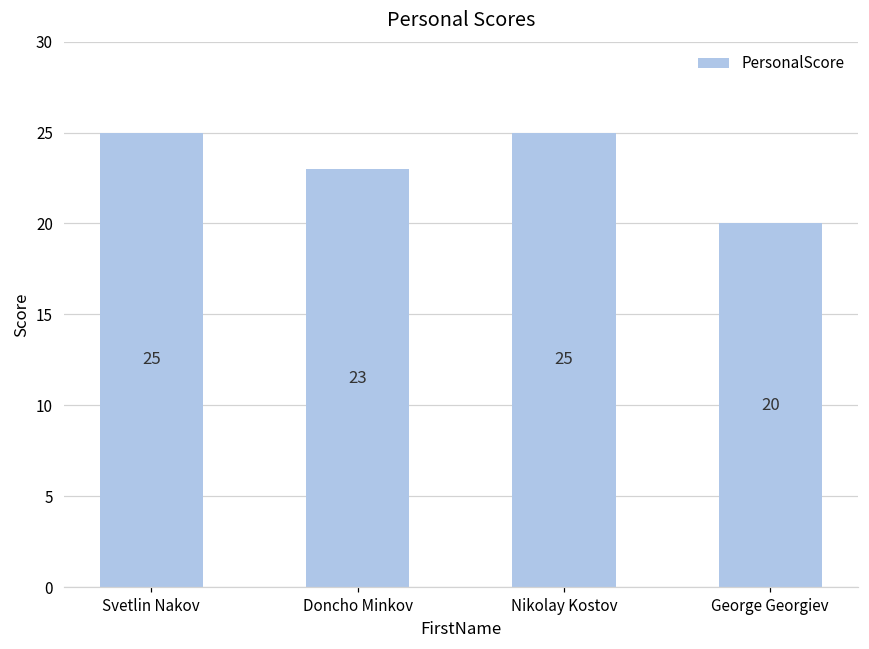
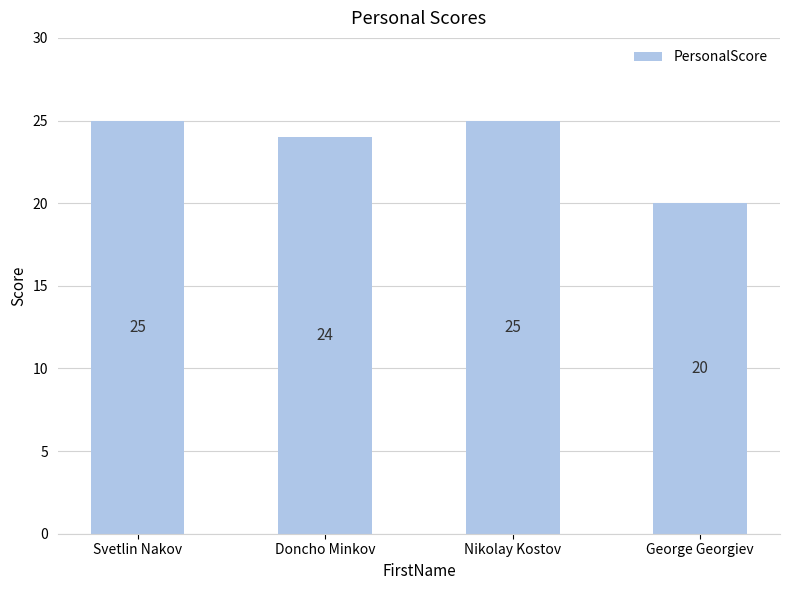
Doncho Minkov: 23 -> 24
